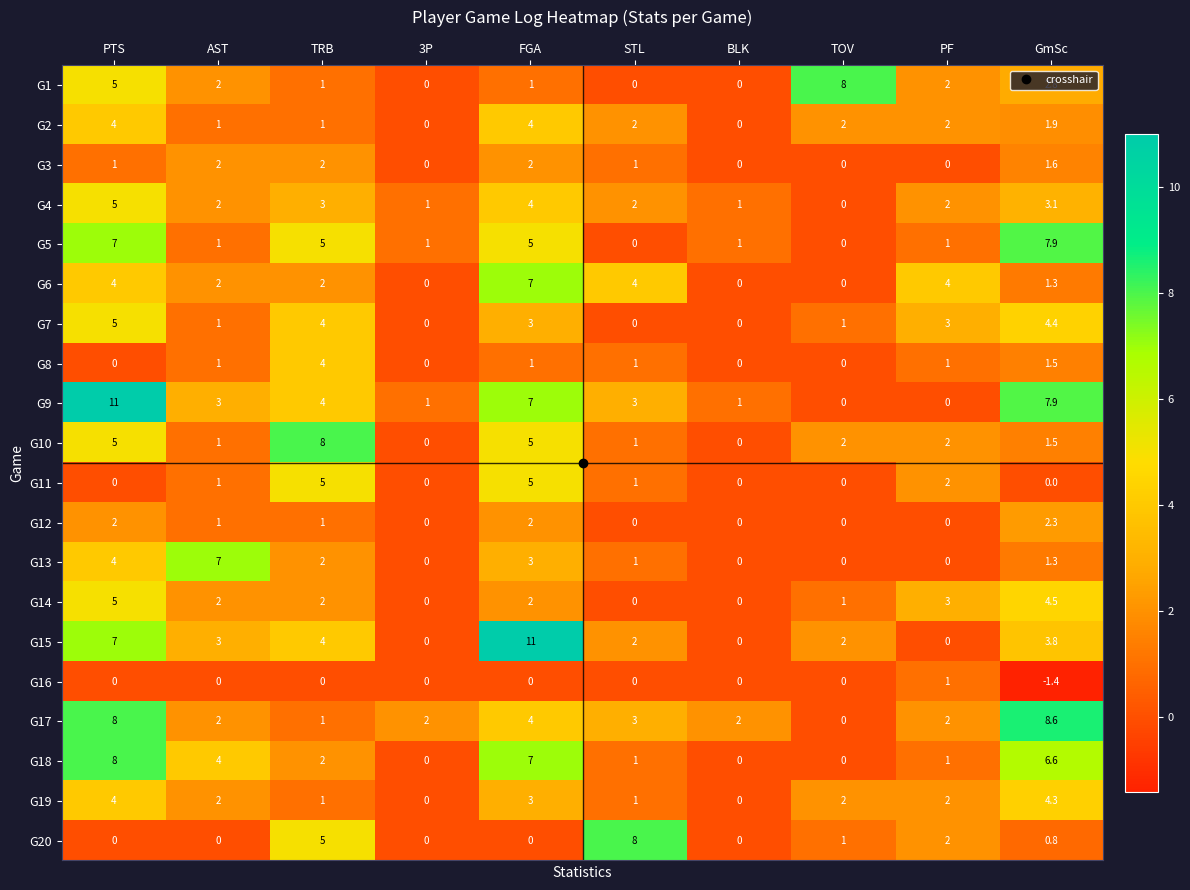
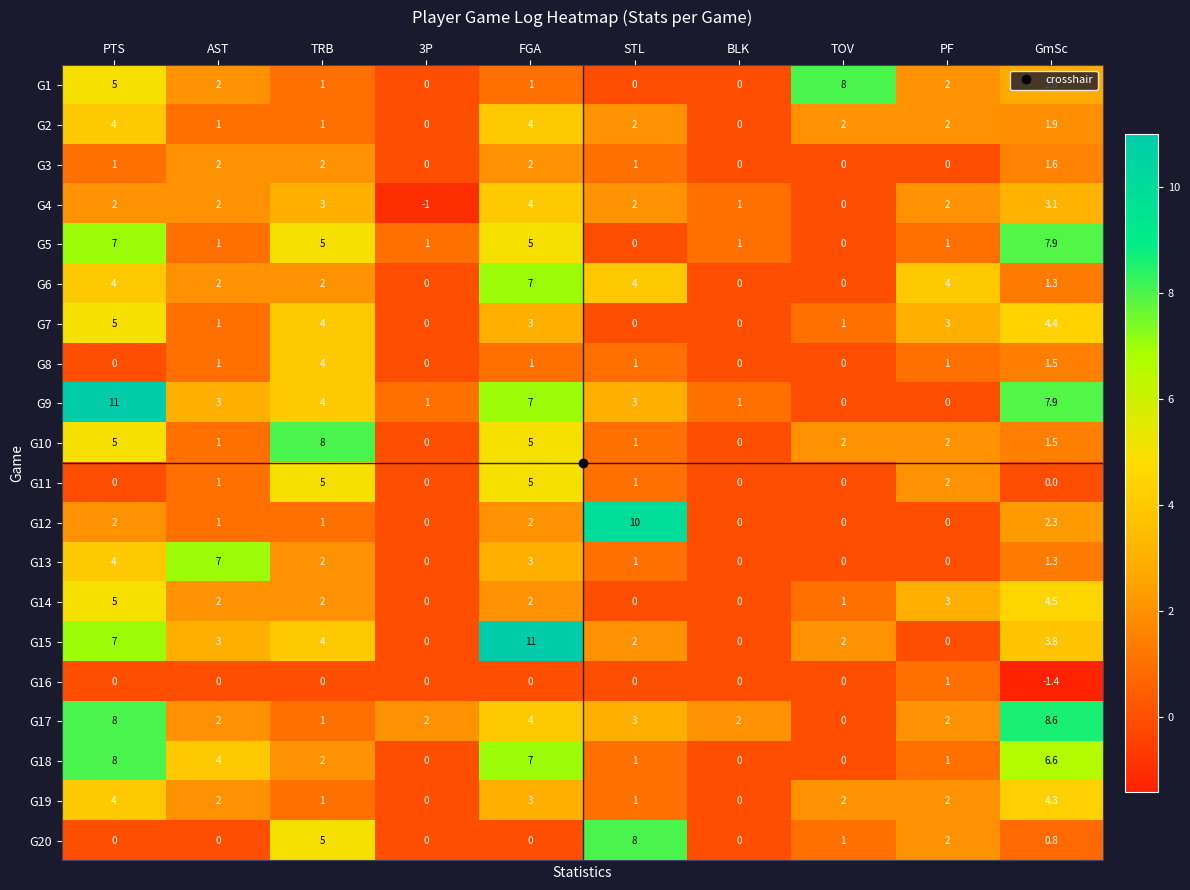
G4, PTS: 5 -> 2
G4, 3P: 1 -> -1
G12, STL: 0 -> 10
